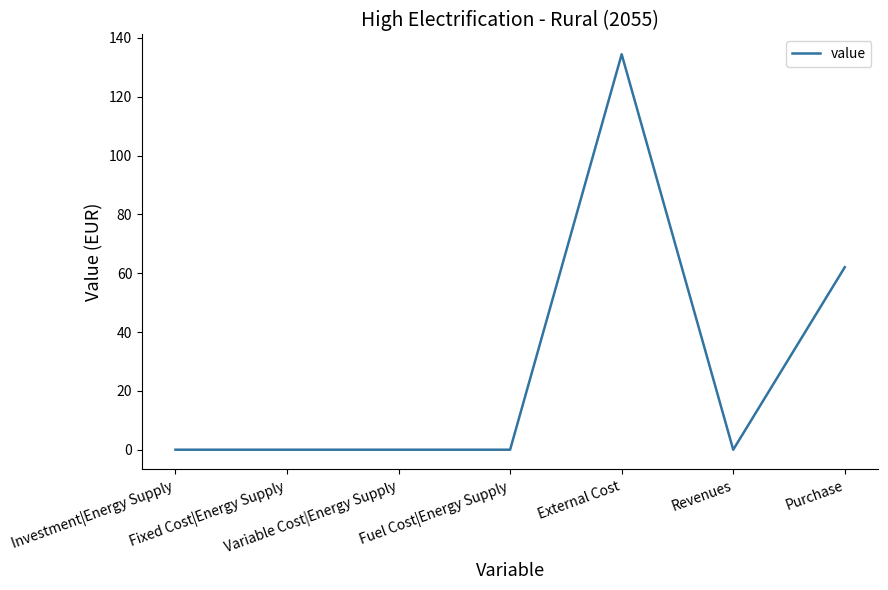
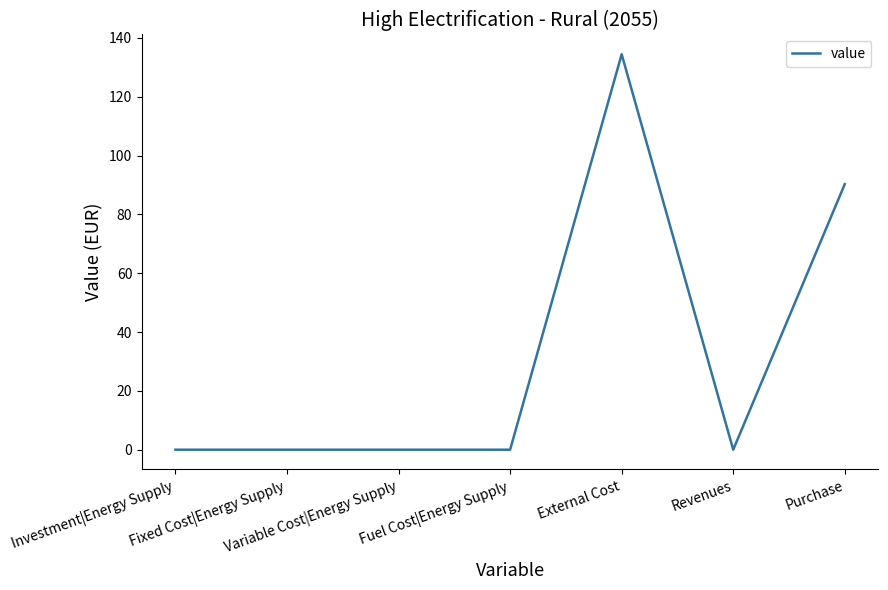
Purchase: 62 -> 90
